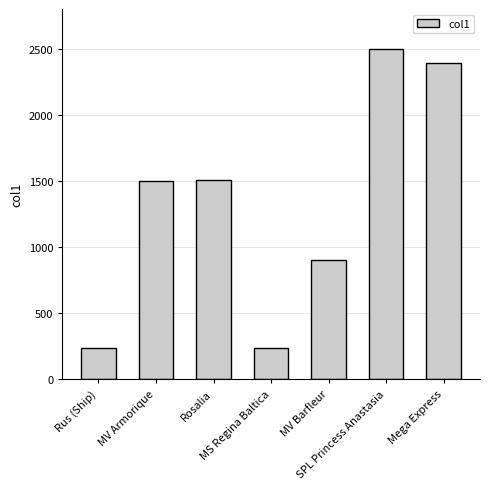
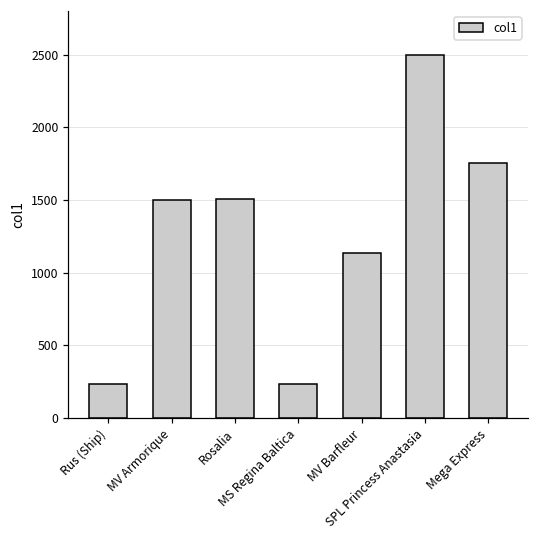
MV Barfleur: 900 -> 1140
Mega Express: 2390 -> 1760
